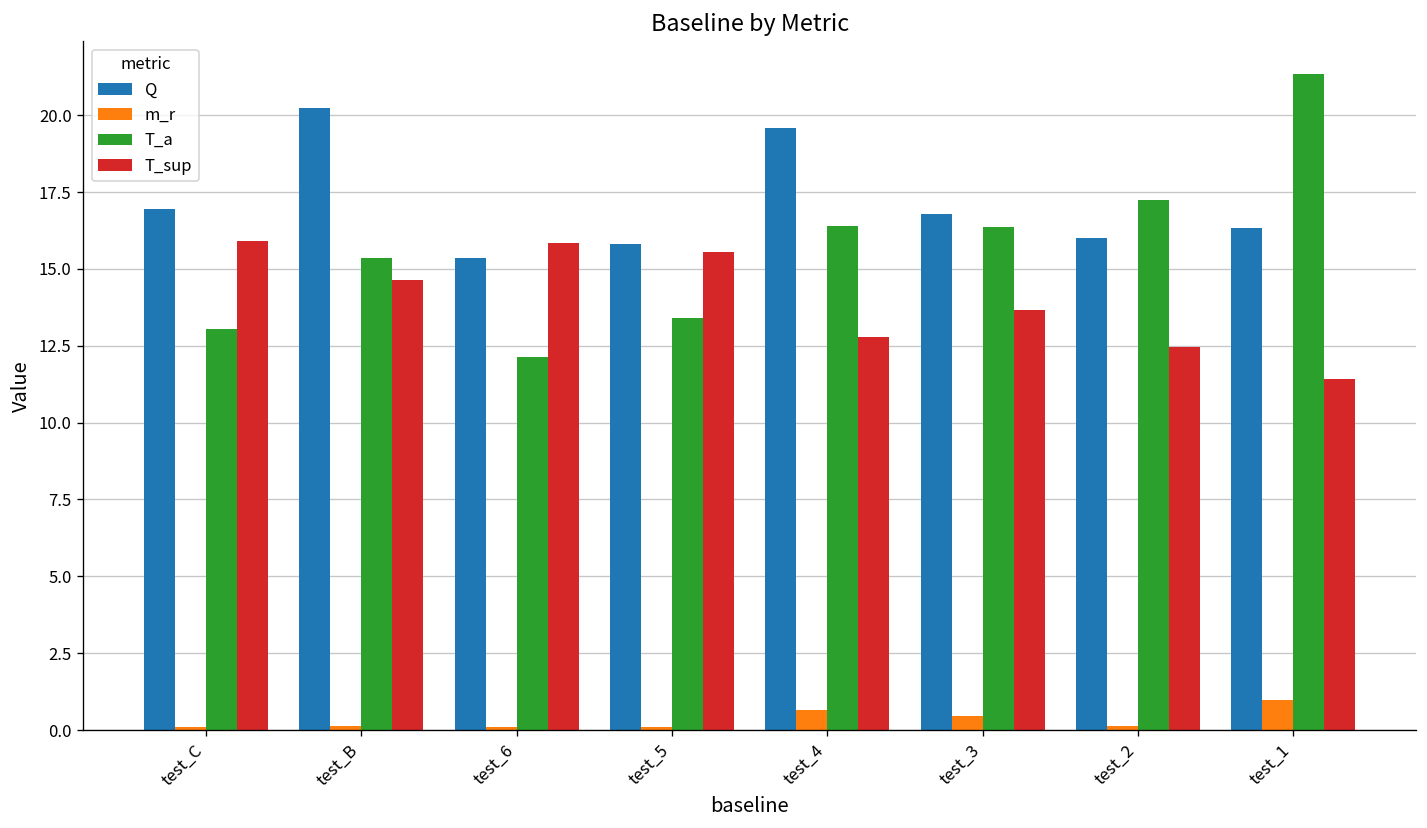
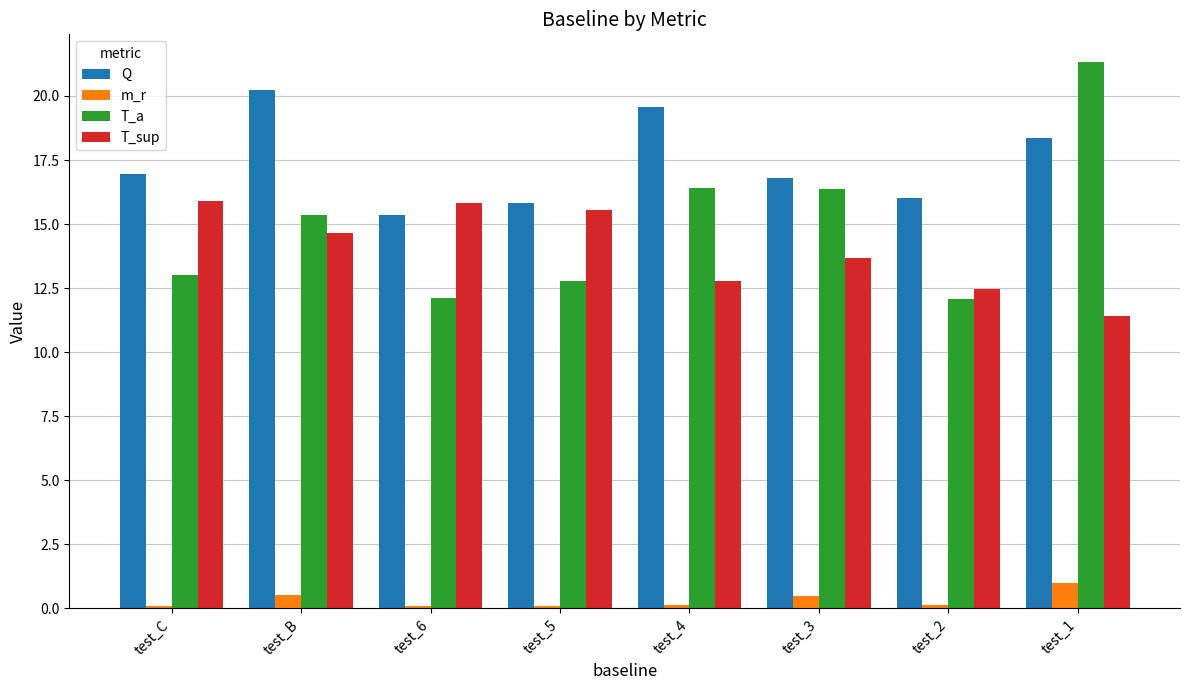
m_r, test_B: 0.1 -> 0.5
T_a, test_5: 13.4 -> 12.8
m_r, test_4: 0.7 -> 0.1
T_a, test_2: 17.3 -> 12.1
Q, test_1: 16.3 -> 18.4
